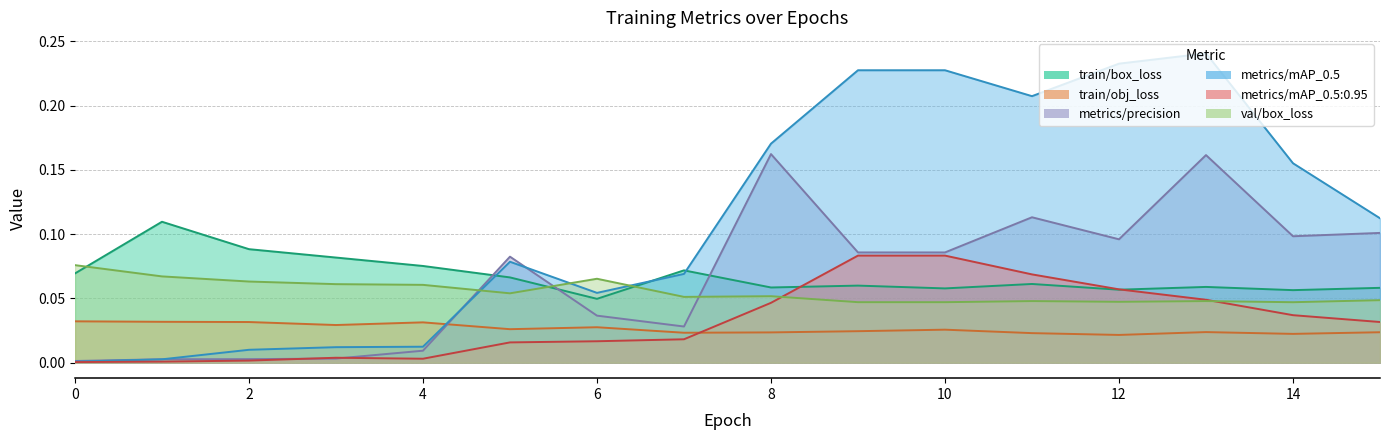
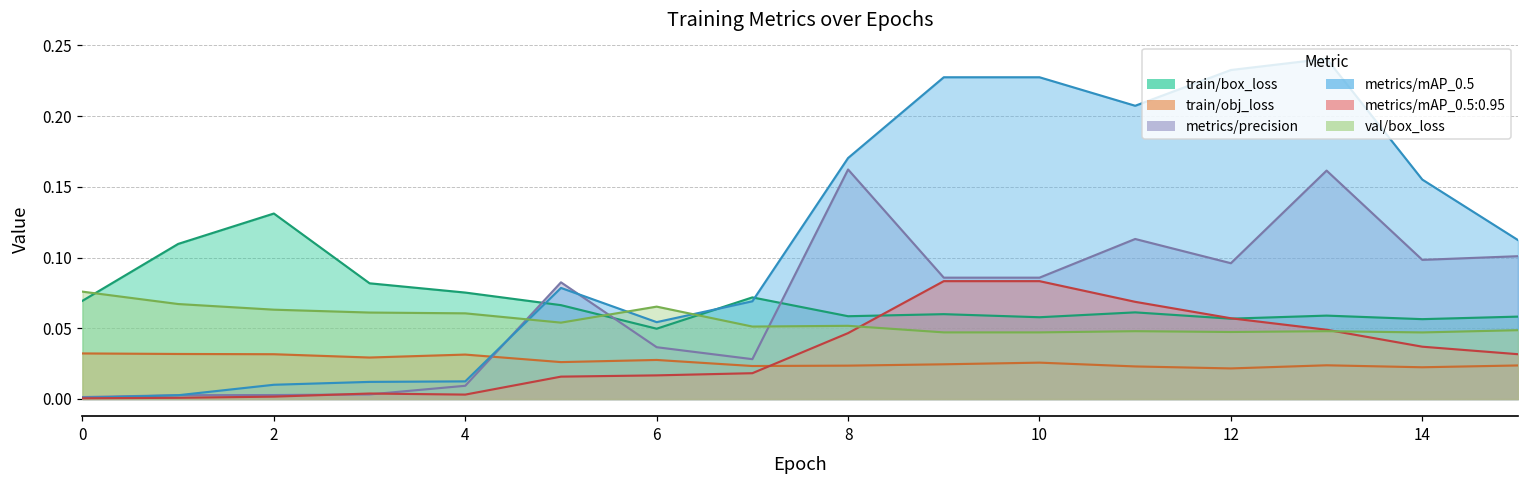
train/box_loss, 2: 0.088 -> 0.131
